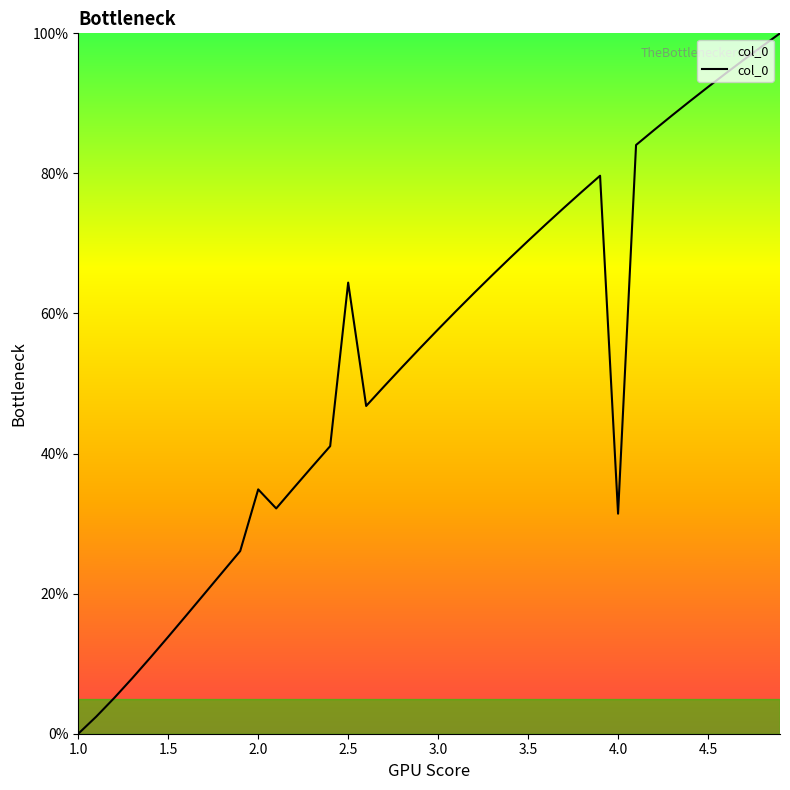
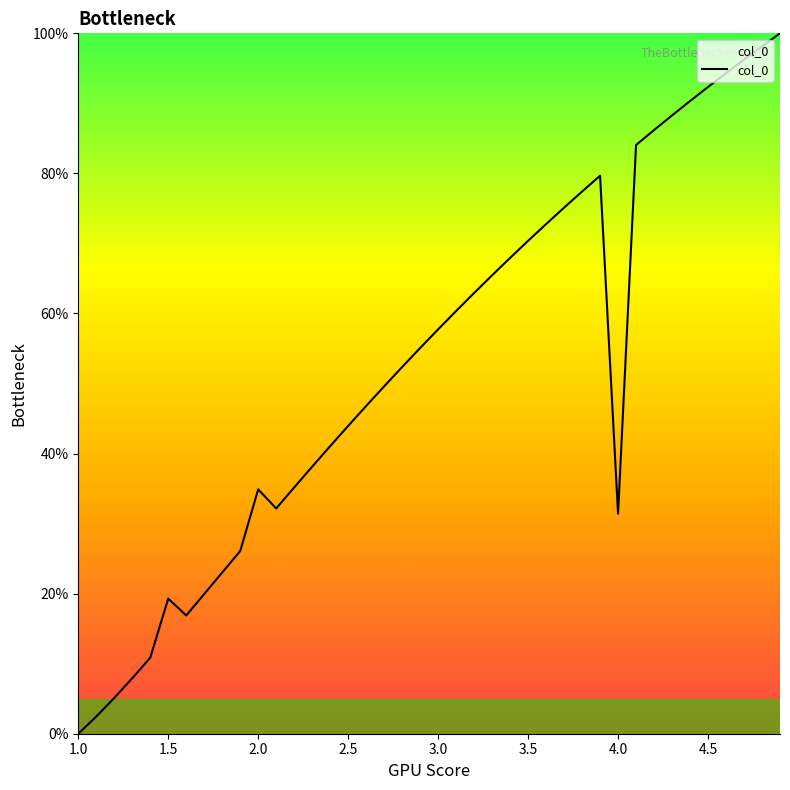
1.5: 14% -> 19%
2.5: 64% -> 44%
